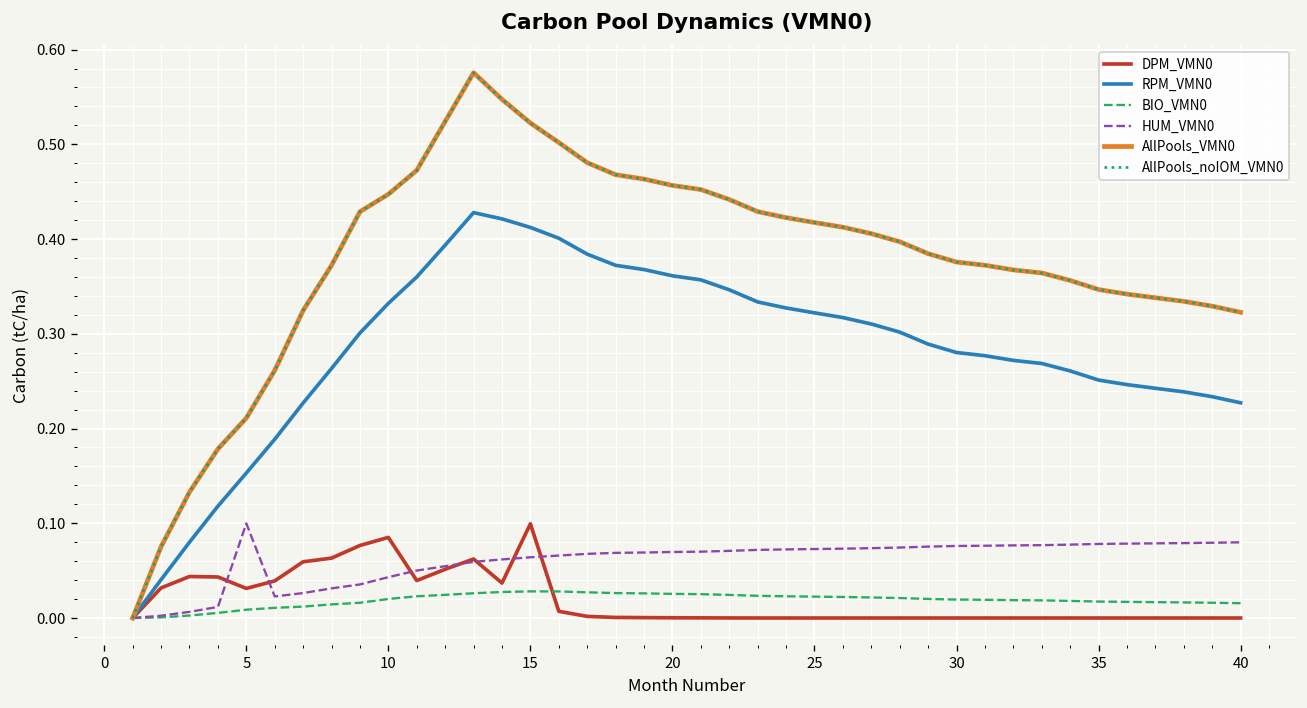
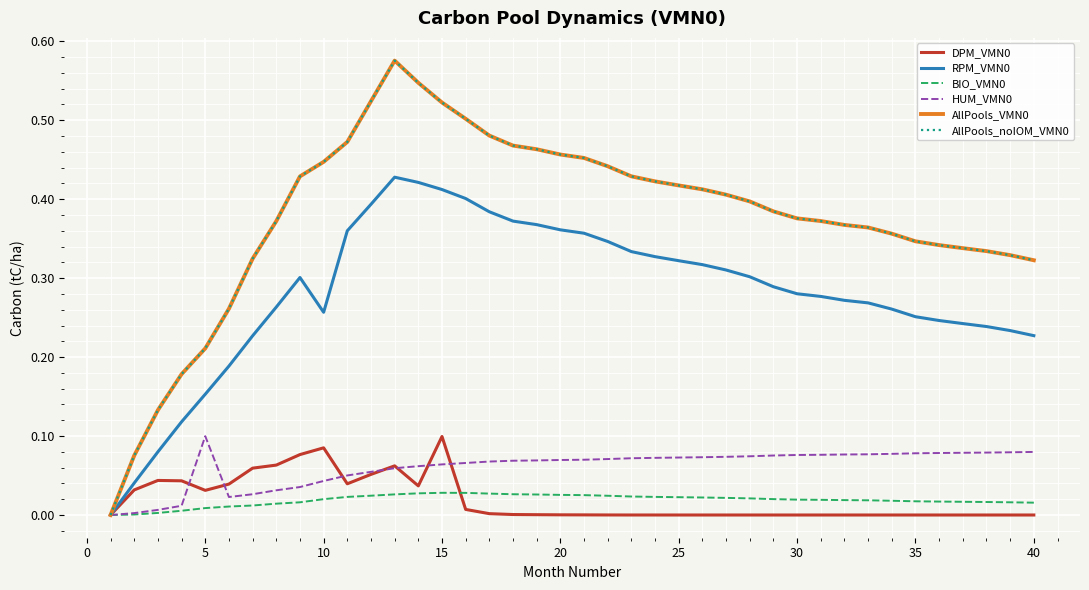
RPM_VMN0, 10: 0.33 -> 0.26
